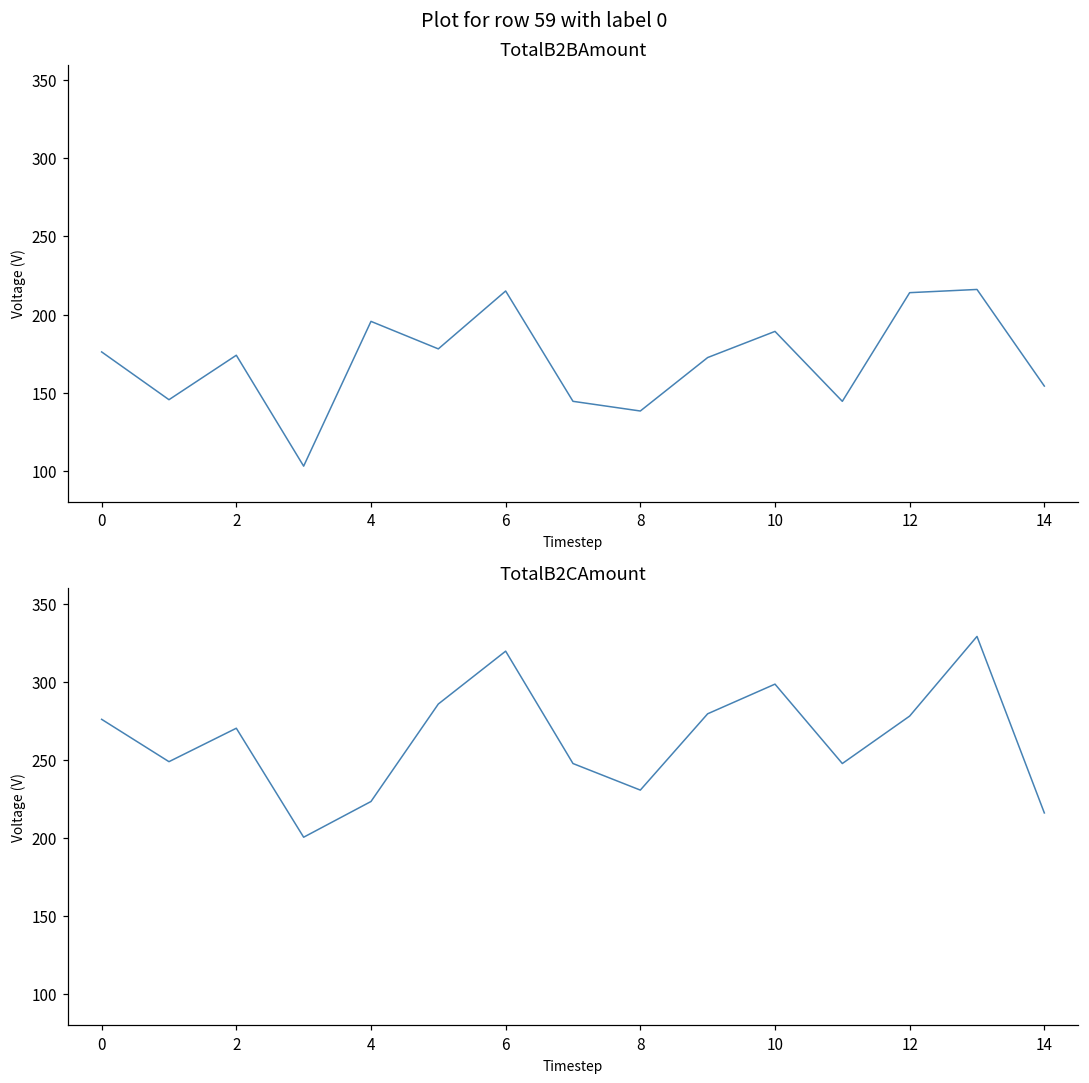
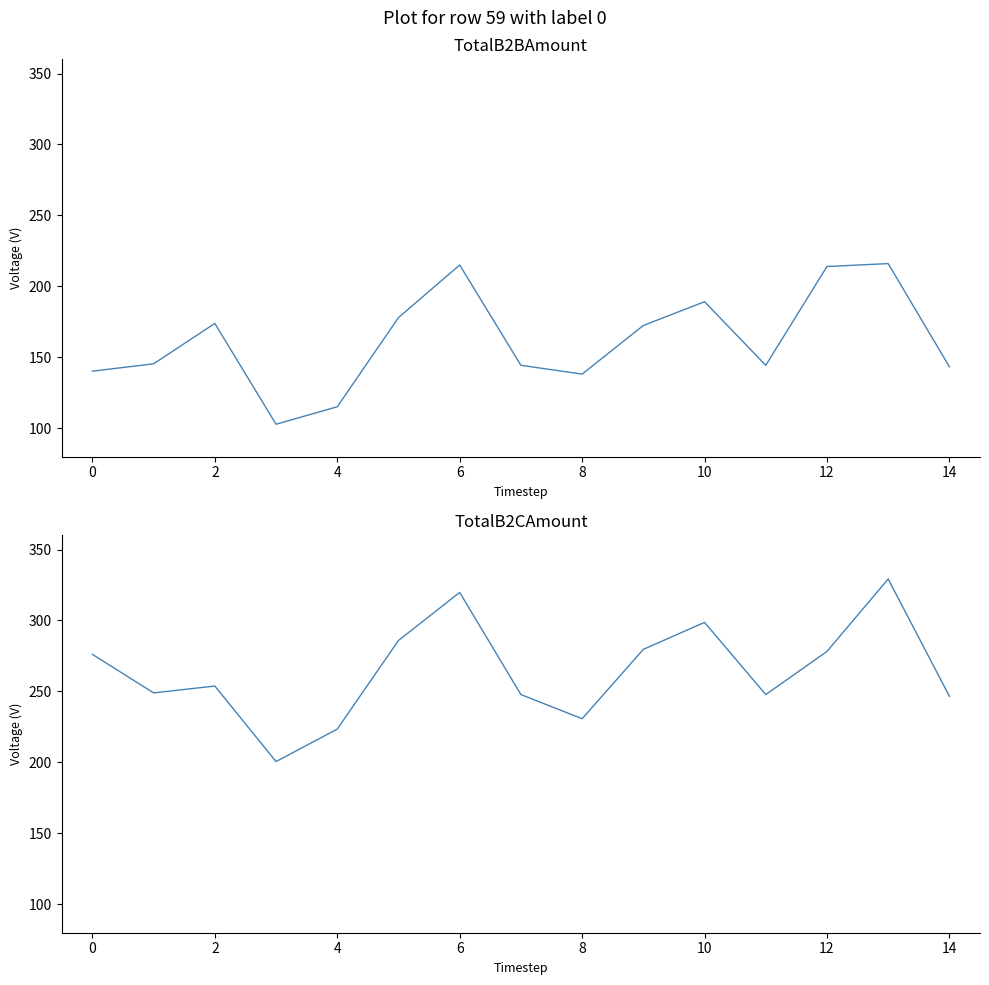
TotalB2BAmount, 0: 176 -> 140
TotalB2BAmount, 4: 196 -> 115
TotalB2BAmount, 14: 154 -> 143
TotalB2CAmount, 2: 270 -> 254
TotalB2CAmount, 14: 216 -> 247
